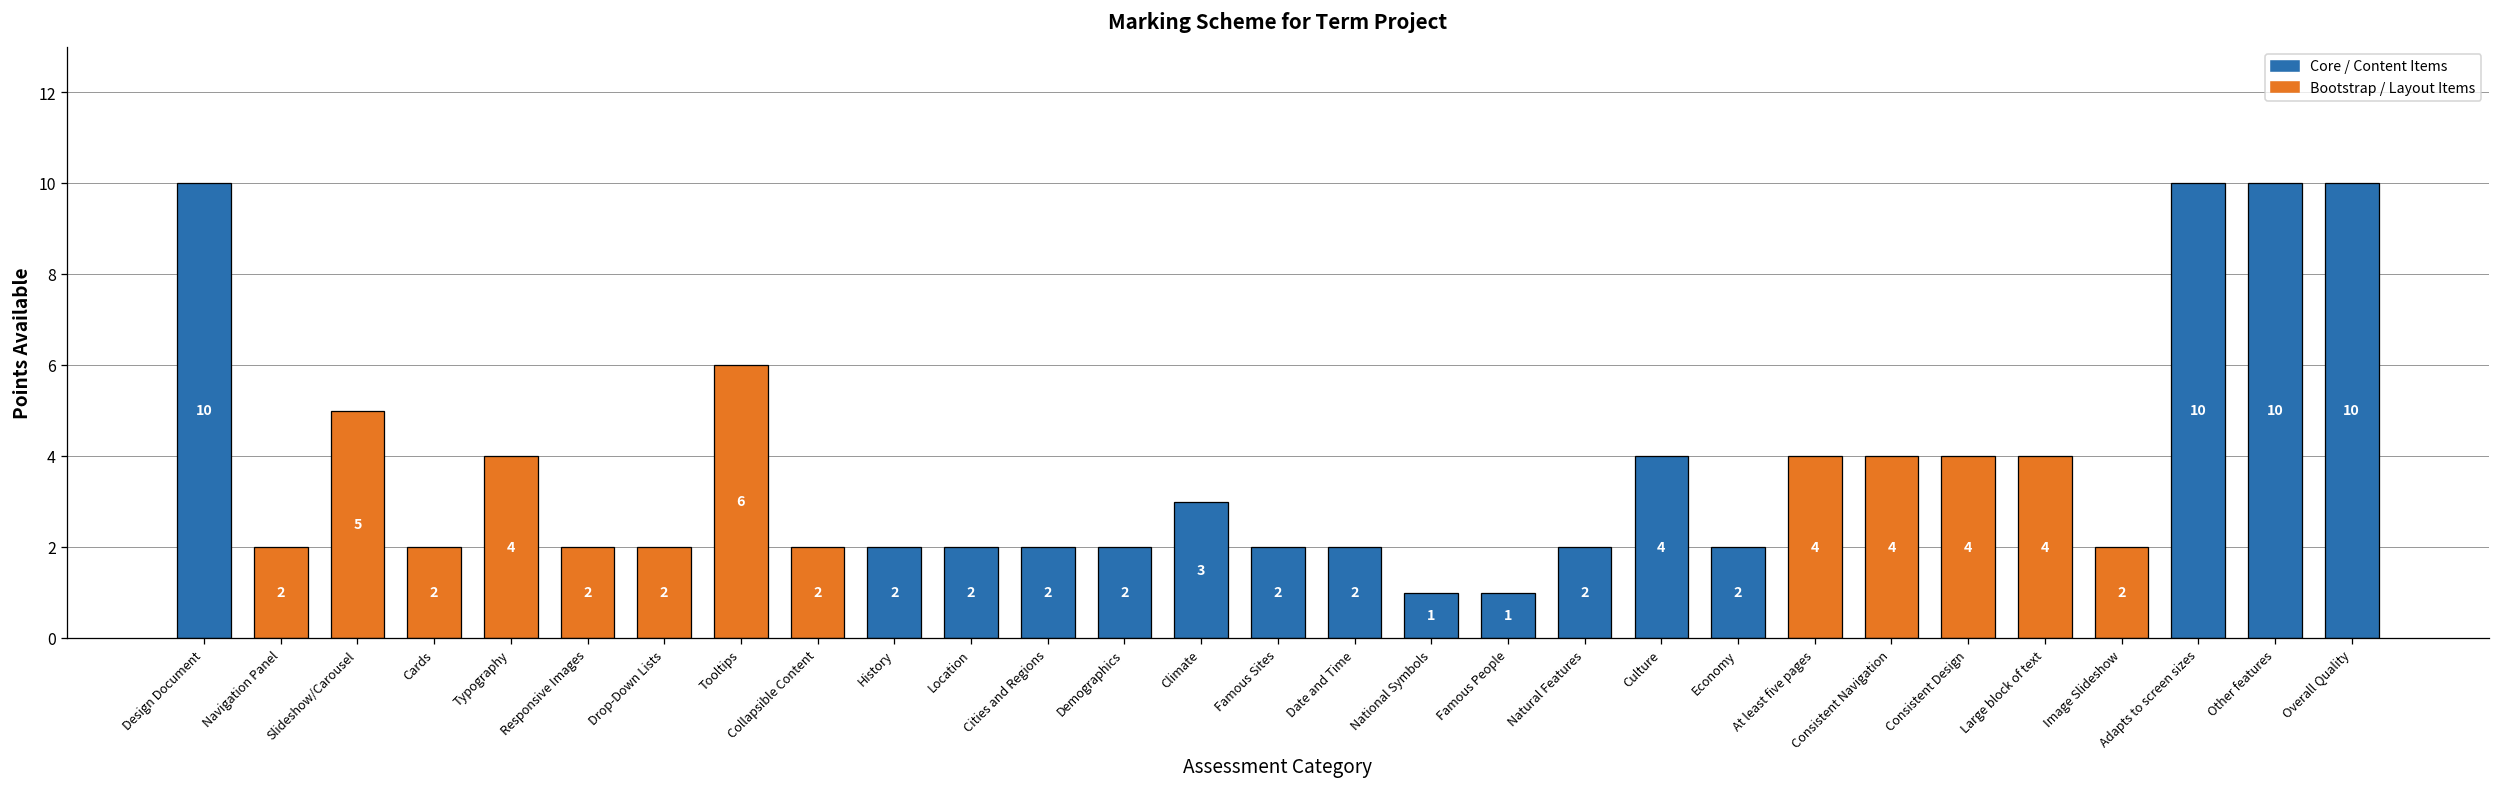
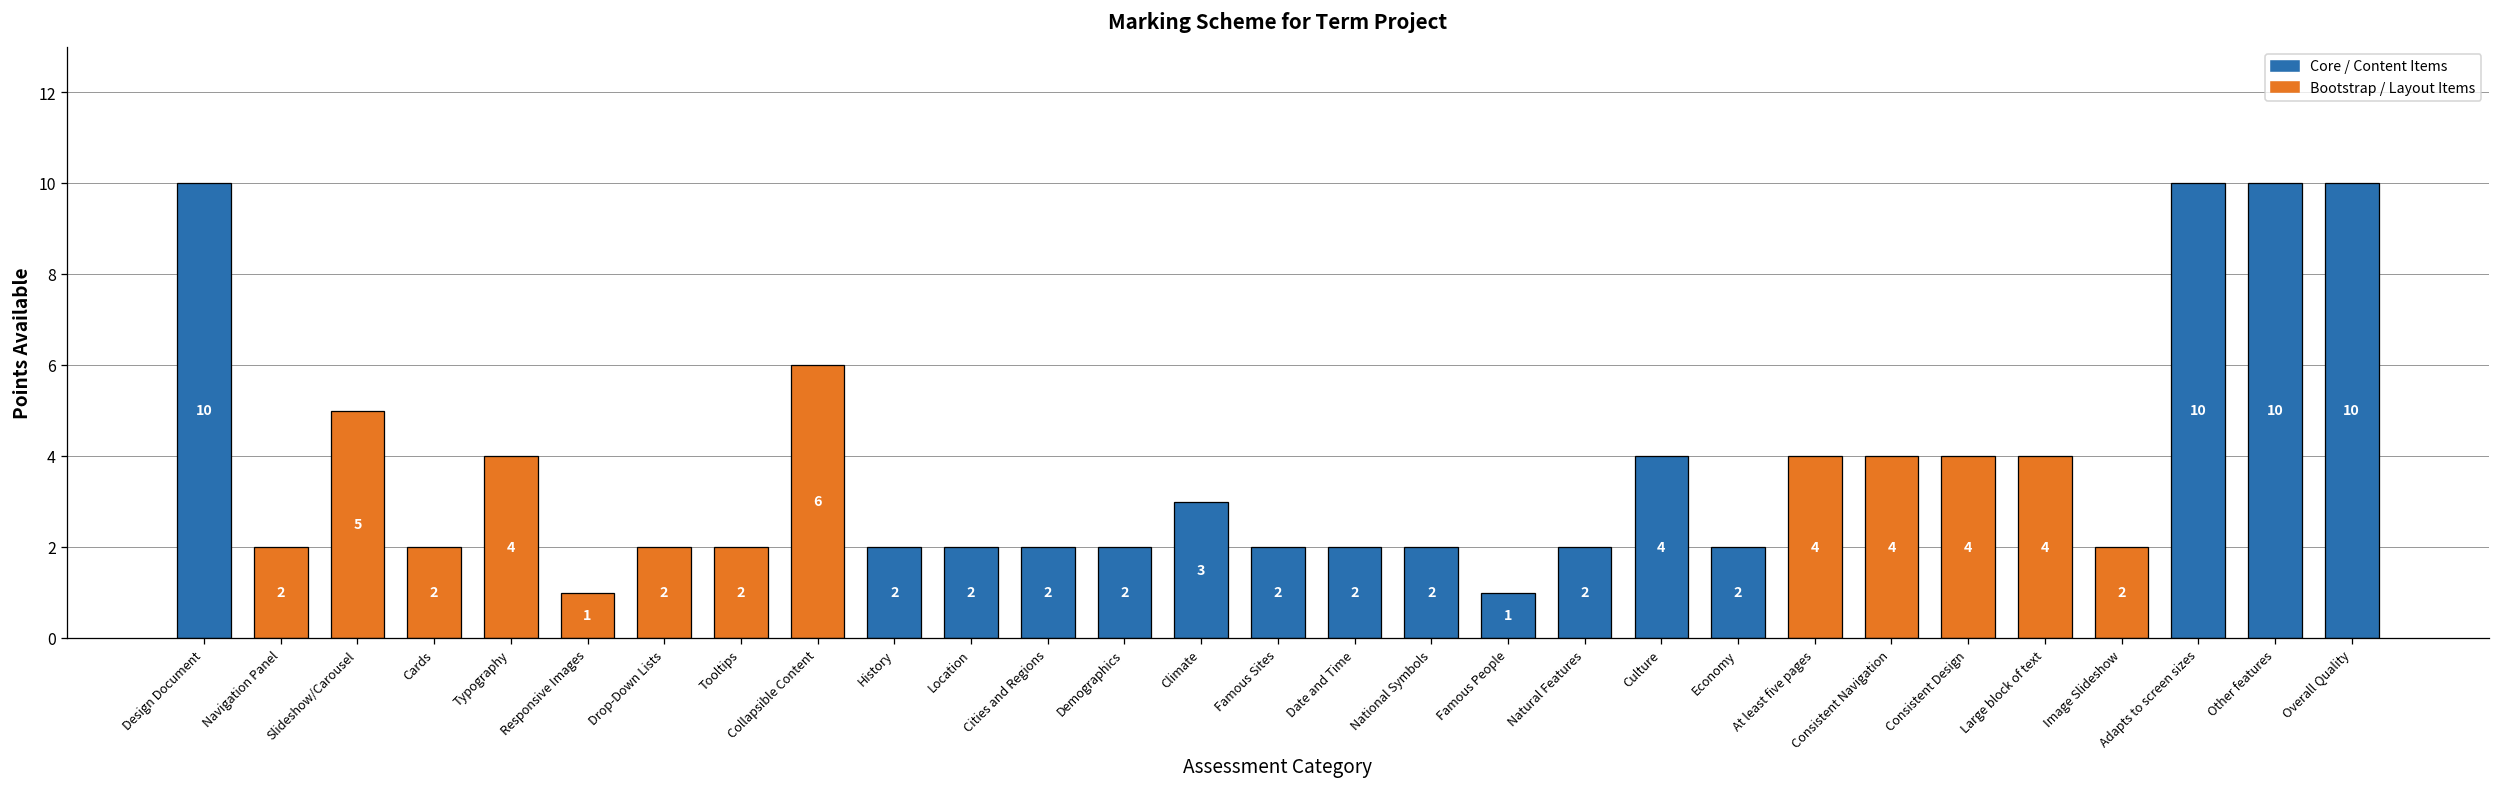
Responsive Images: 2 -> 1
Tooltips: 6 -> 2
Collapsible Content: 2 -> 6
National Symbols: 1 -> 2
